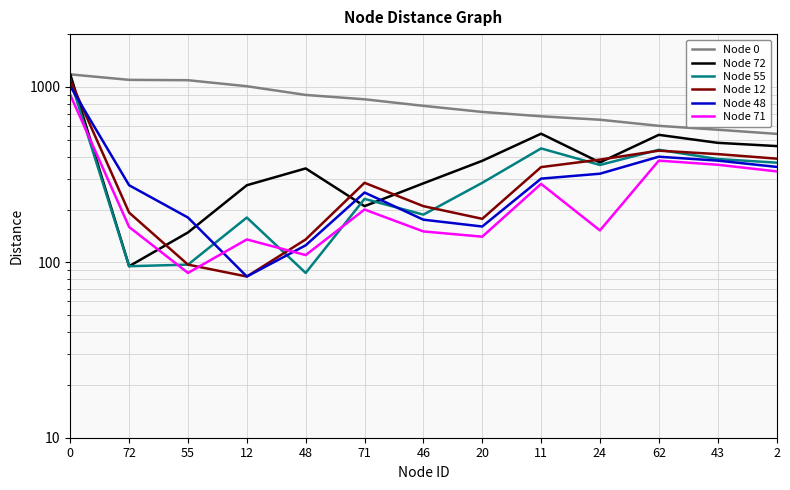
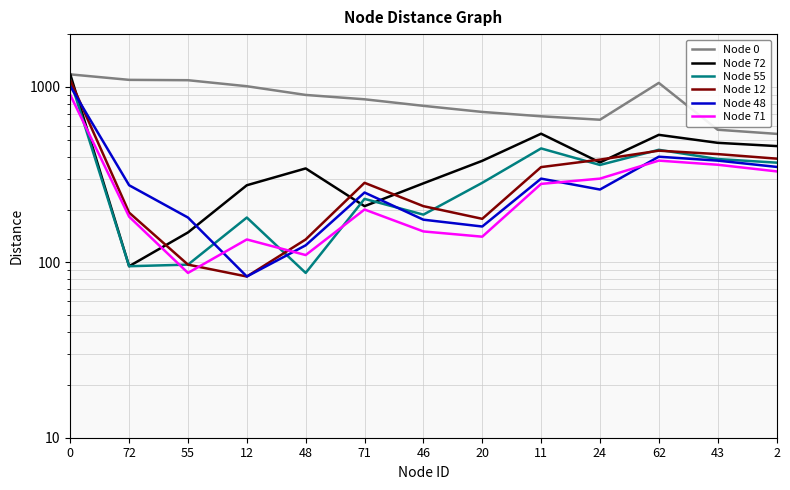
Node 71, 72: 160 -> 180
Node 48, 24: 320 -> 260
Node 71, 24: 150 -> 300
Node 0, 62: 600 -> 1100
